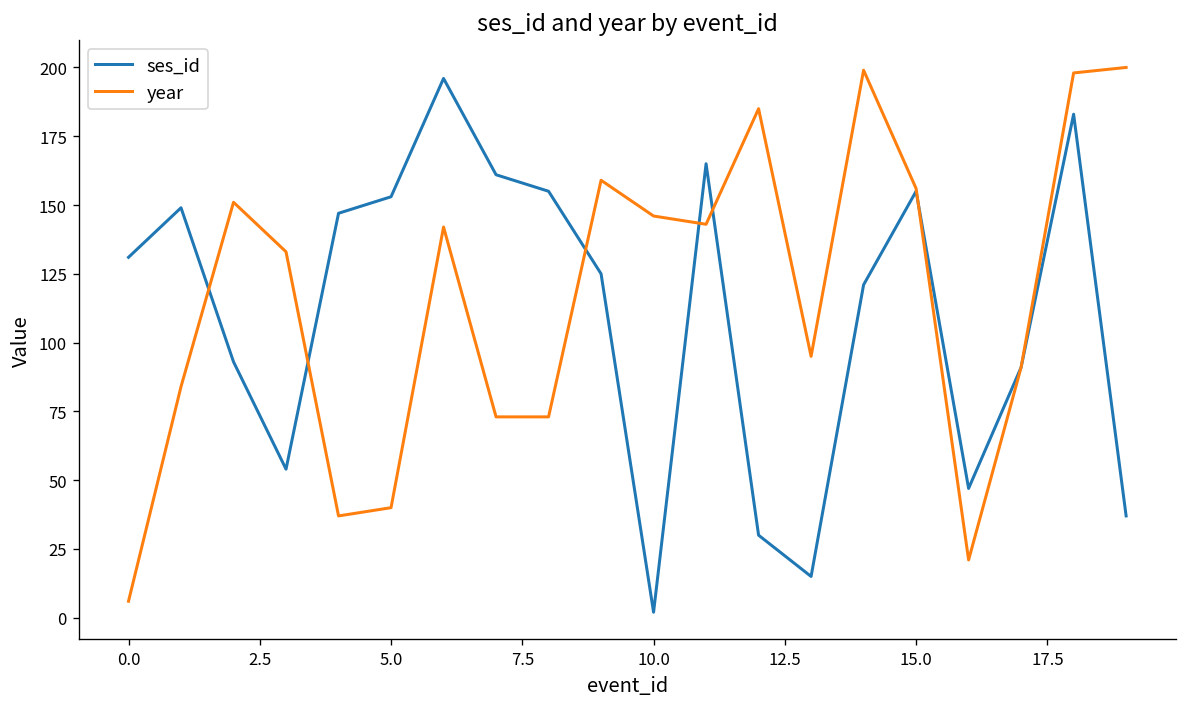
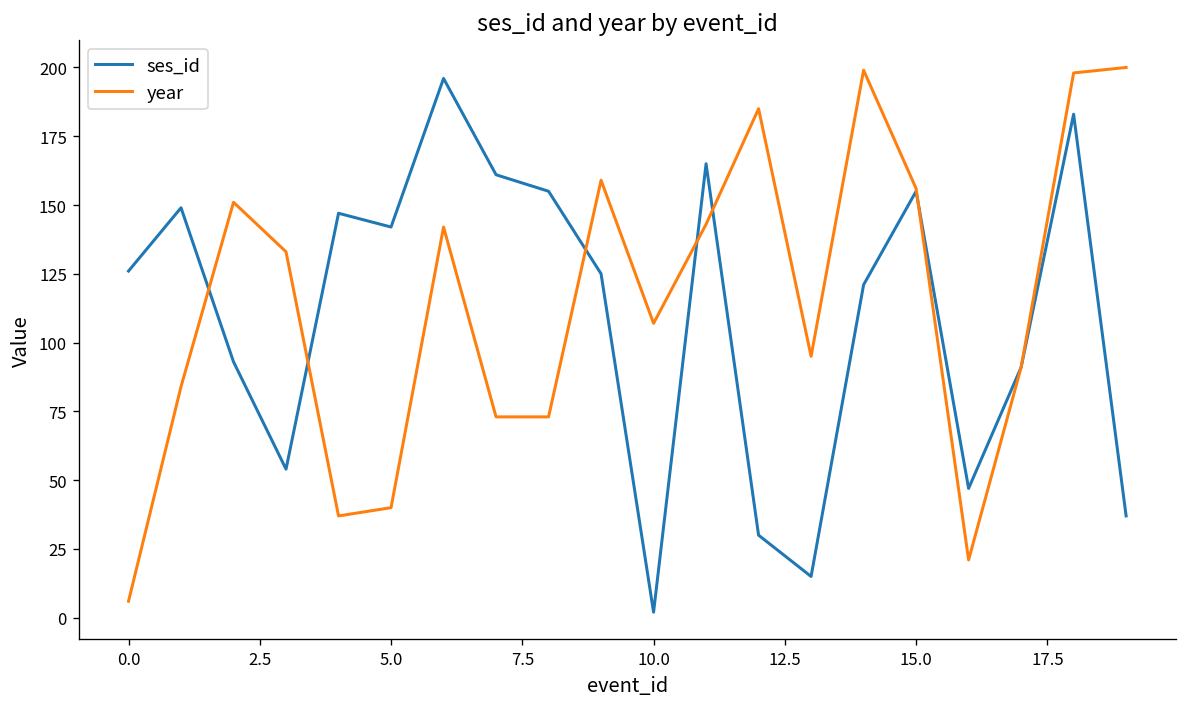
ses_id, 0.0: 131 -> 126
ses_id, 5.0: 153 -> 142
year, 10.0: 146 -> 107
